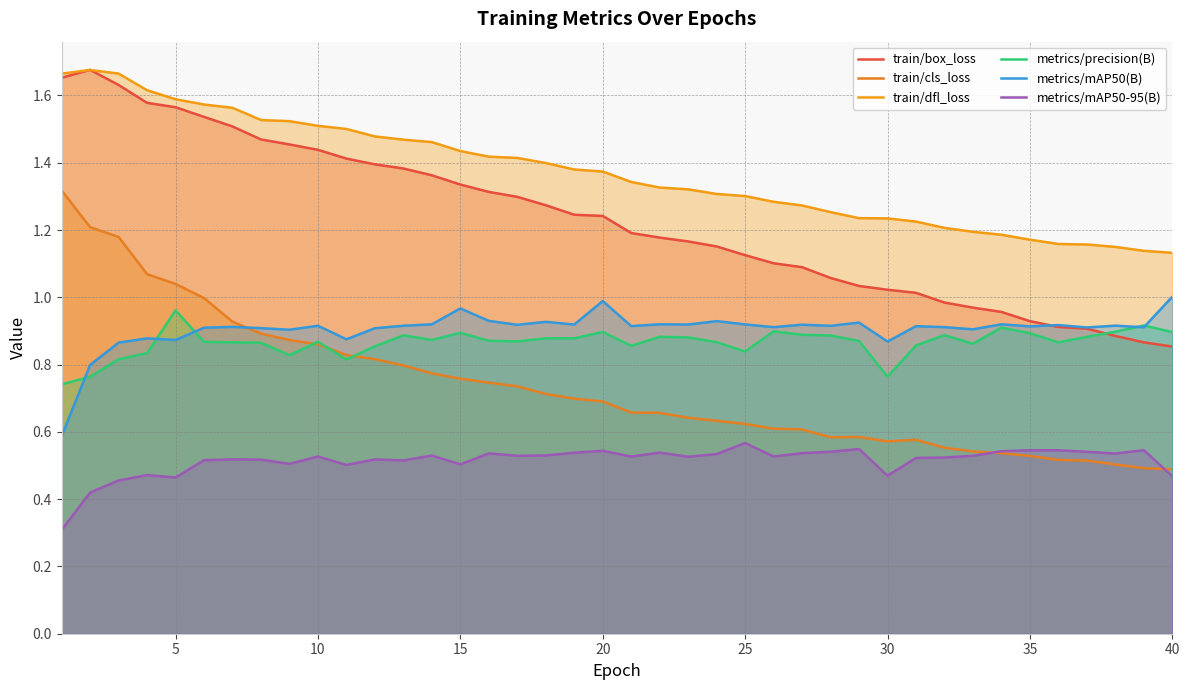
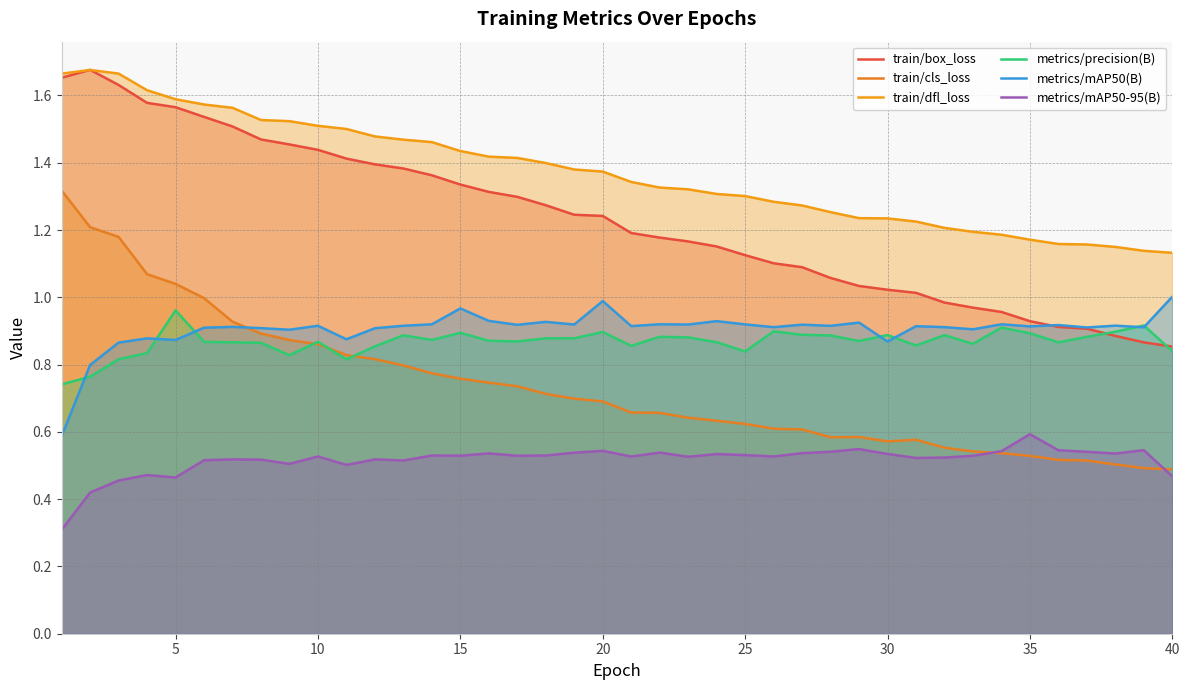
metrics/mAP50-95(B), 15: 0.50 -> 0.53
metrics/mAP50-95(B), 25: 0.57 -> 0.53
metrics/precision(B), 30: 0.76 -> 0.89
metrics/mAP50-95(B), 30: 0.47 -> 0.53
metrics/mAP50-95(B), 35: 0.55 -> 0.59
metrics/precision(B), 40: 0.90 -> 0.84
